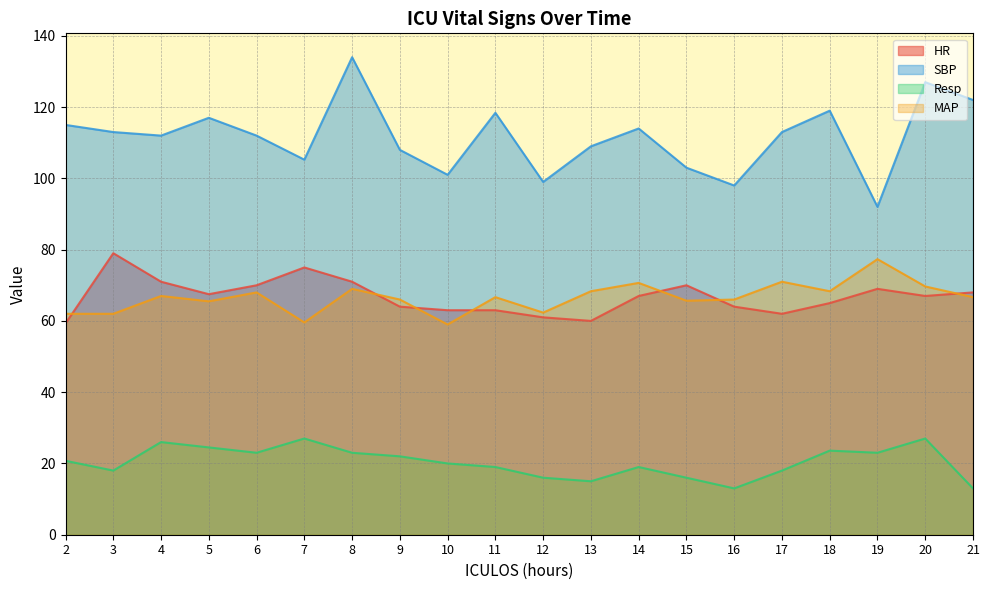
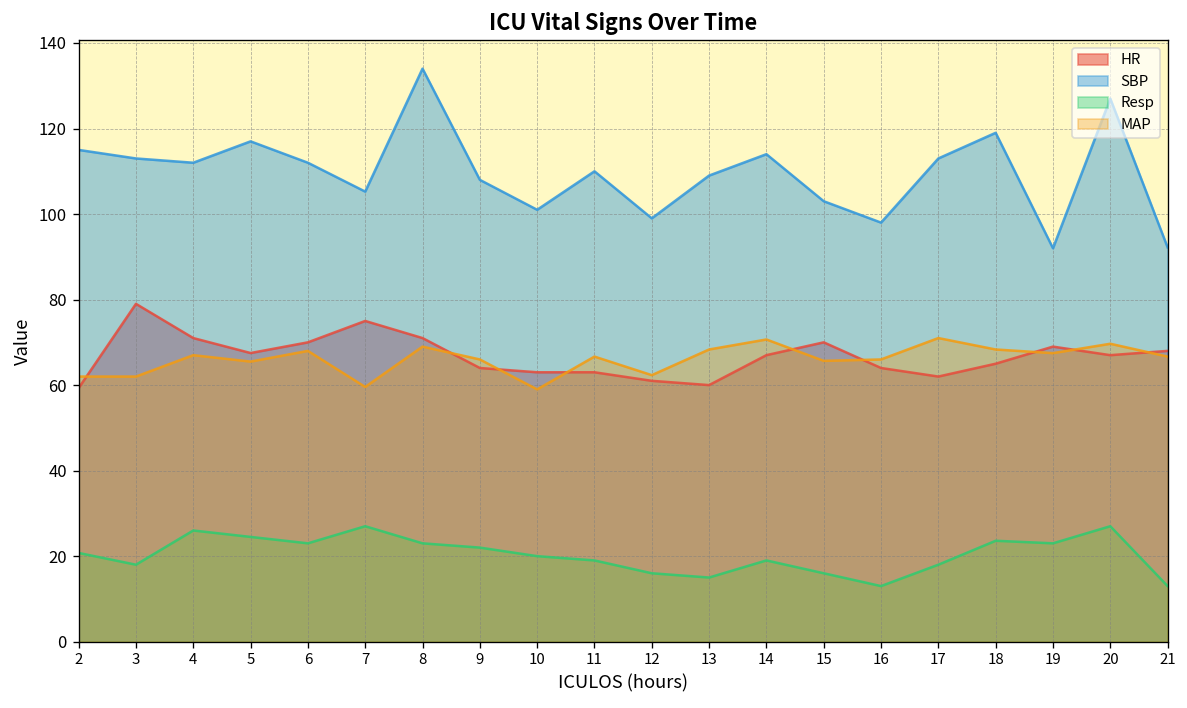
SBP, 11: 118 -> 110
MAP, 19: 77 -> 67
SBP, 21: 122 -> 92
